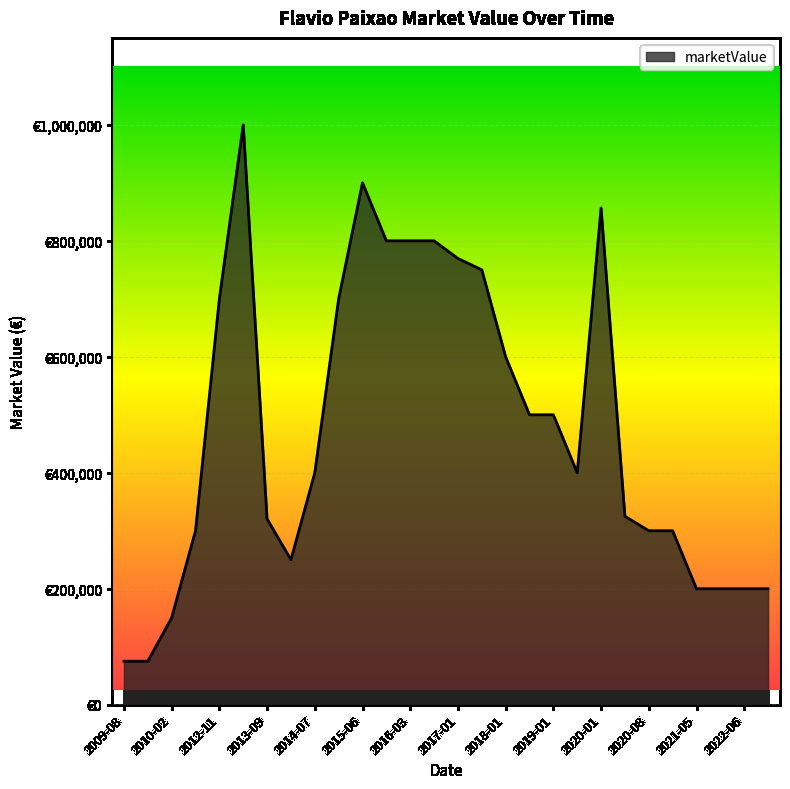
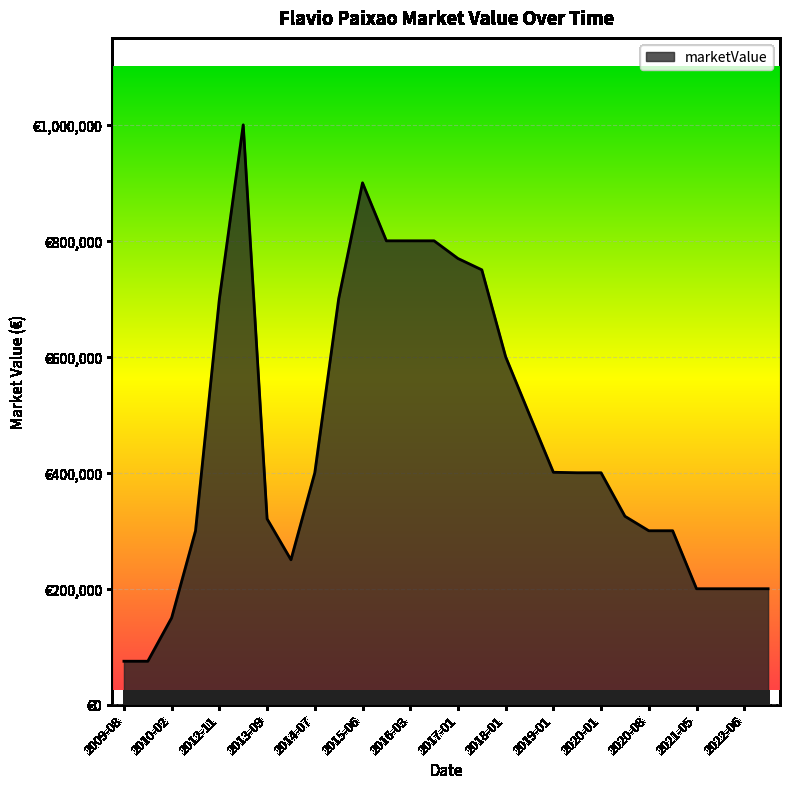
2019-01: €500,000 -> €400,000
2020-01: €860,000 -> €400,000
